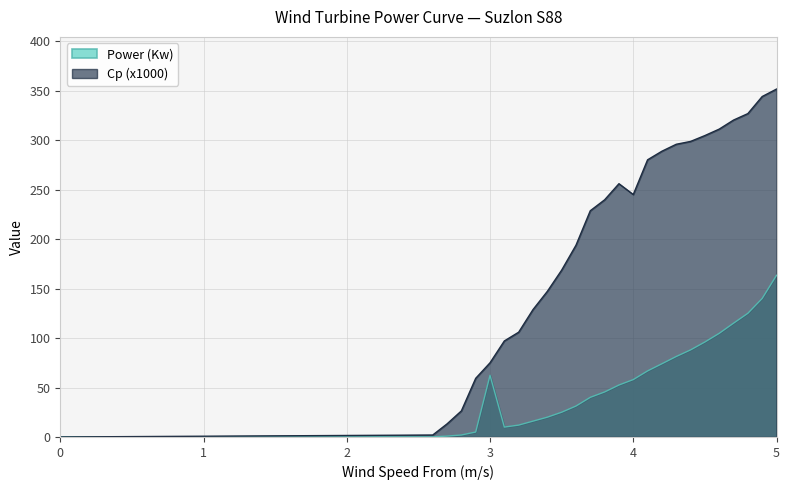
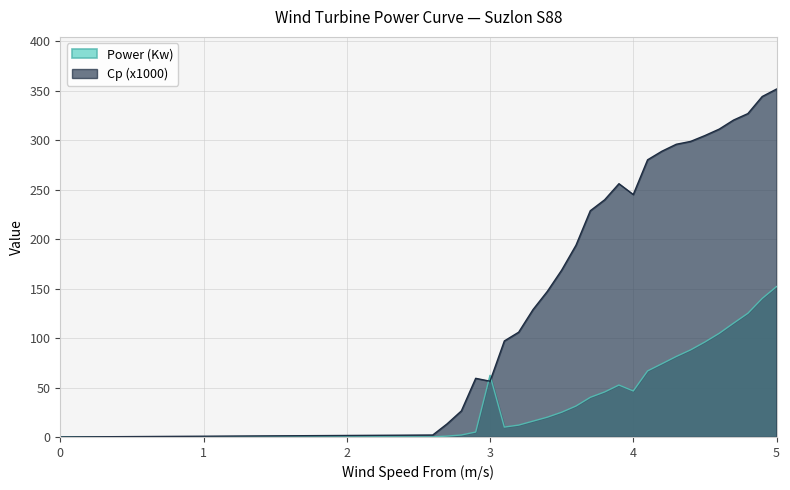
Cp (x1000), 3: 70 -> 60
Power (Kw), 4: 60 -> 50
Power (Kw), 5: 160 -> 150
